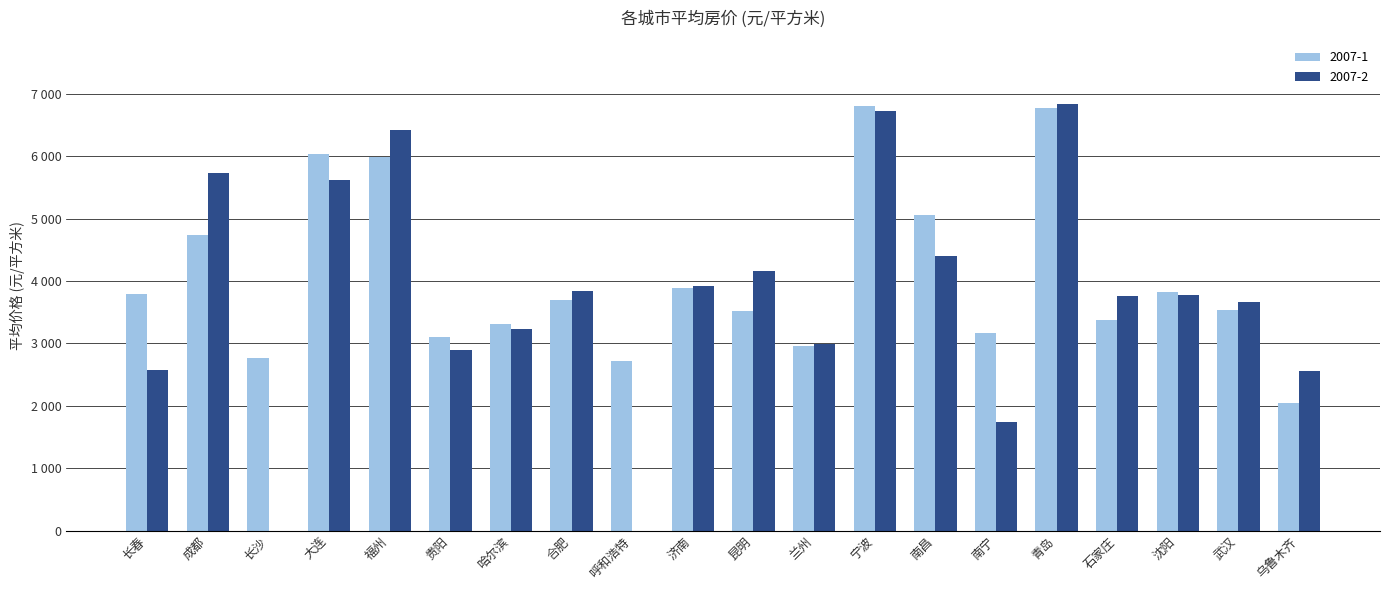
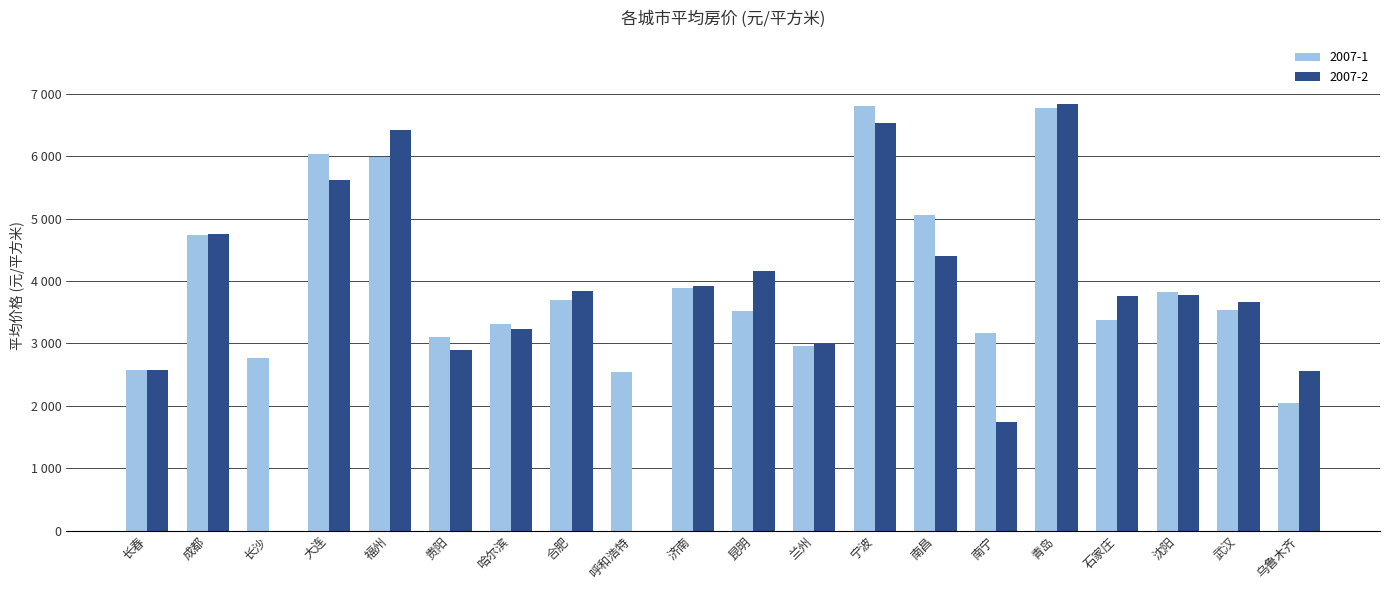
2007-1, 长春: 3800 -> 2600
2007-2, 成都: 5700 -> 4800
2007-1, 呼和浩特: 2700 -> 2500
2007-2, 宁波: 6700 -> 6500
